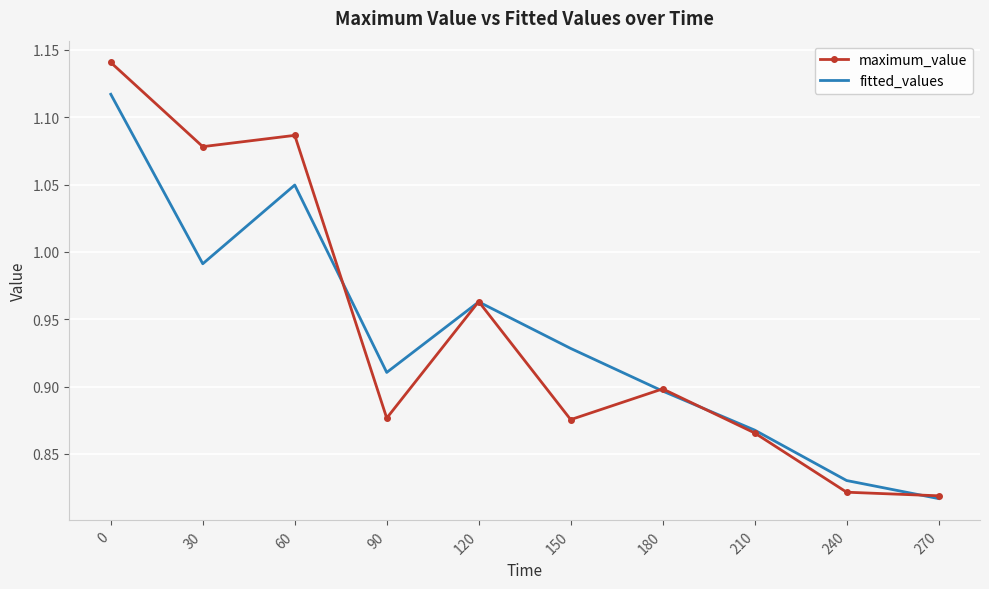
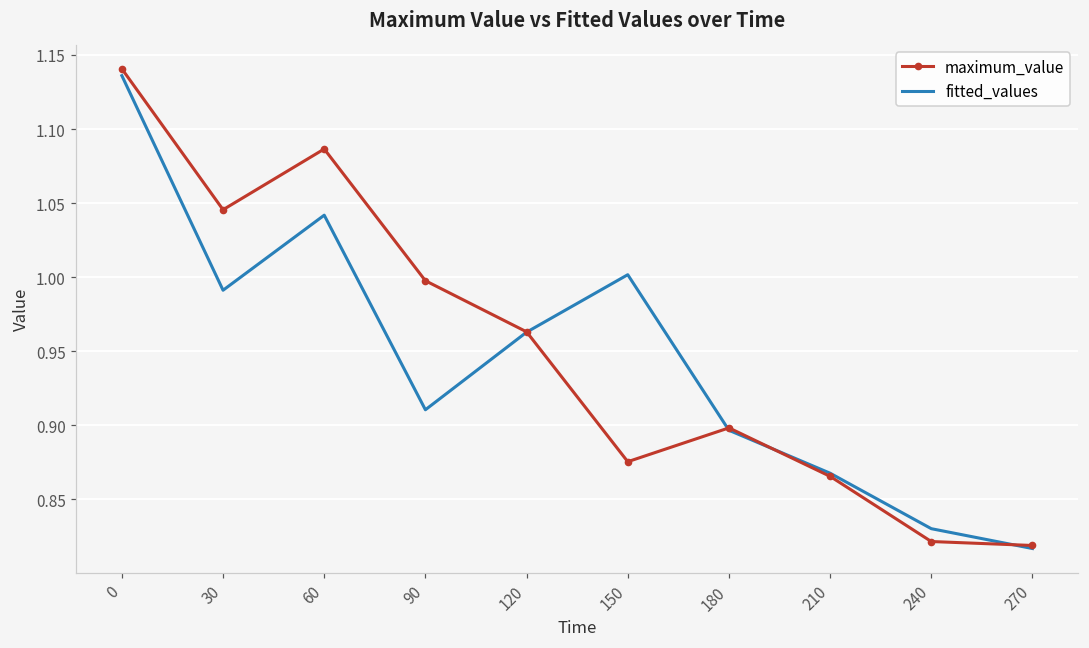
fitted_values, 0: 1.117 -> 1.136
maximum_value, 30: 1.078 -> 1.046
fitted_values, 60: 1.050 -> 1.042
maximum_value, 90: 0.877 -> 0.998
fitted_values, 150: 0.928 -> 1.002
